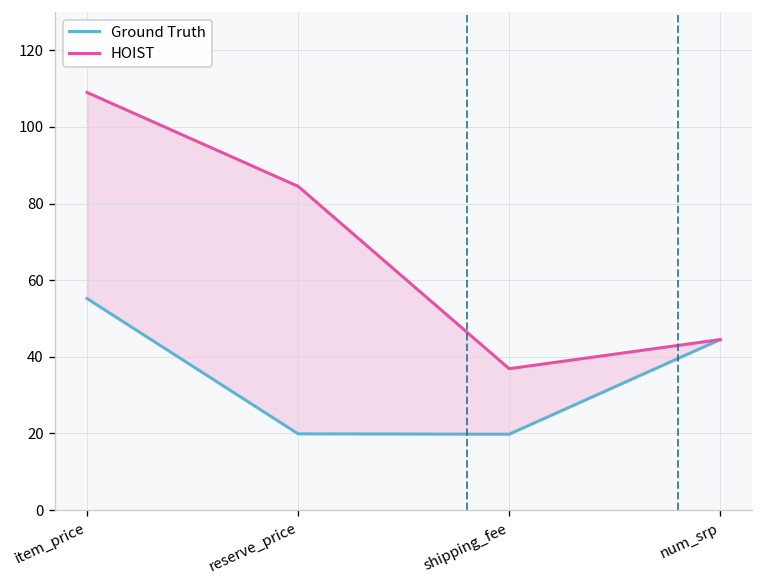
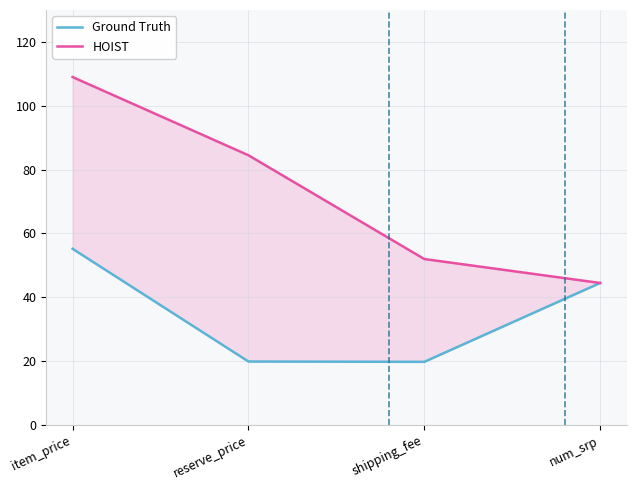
HOIST, shipping_fee: 37 -> 52
